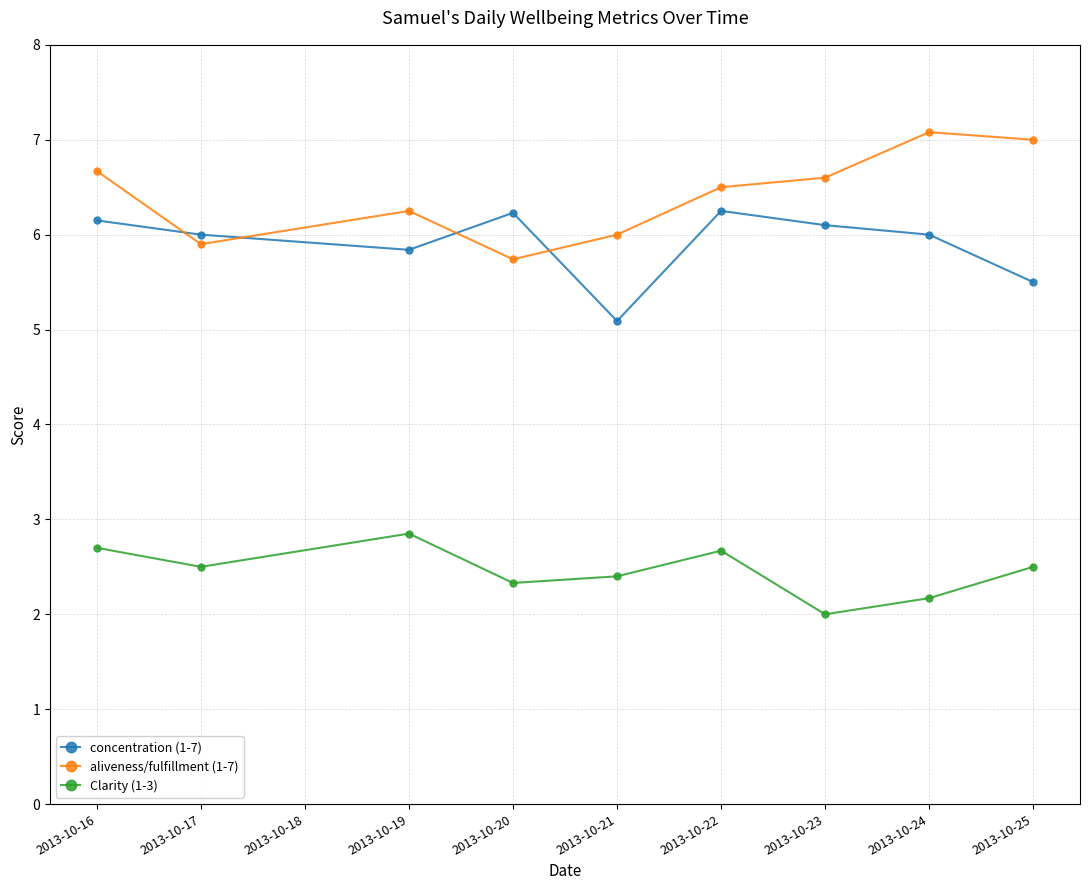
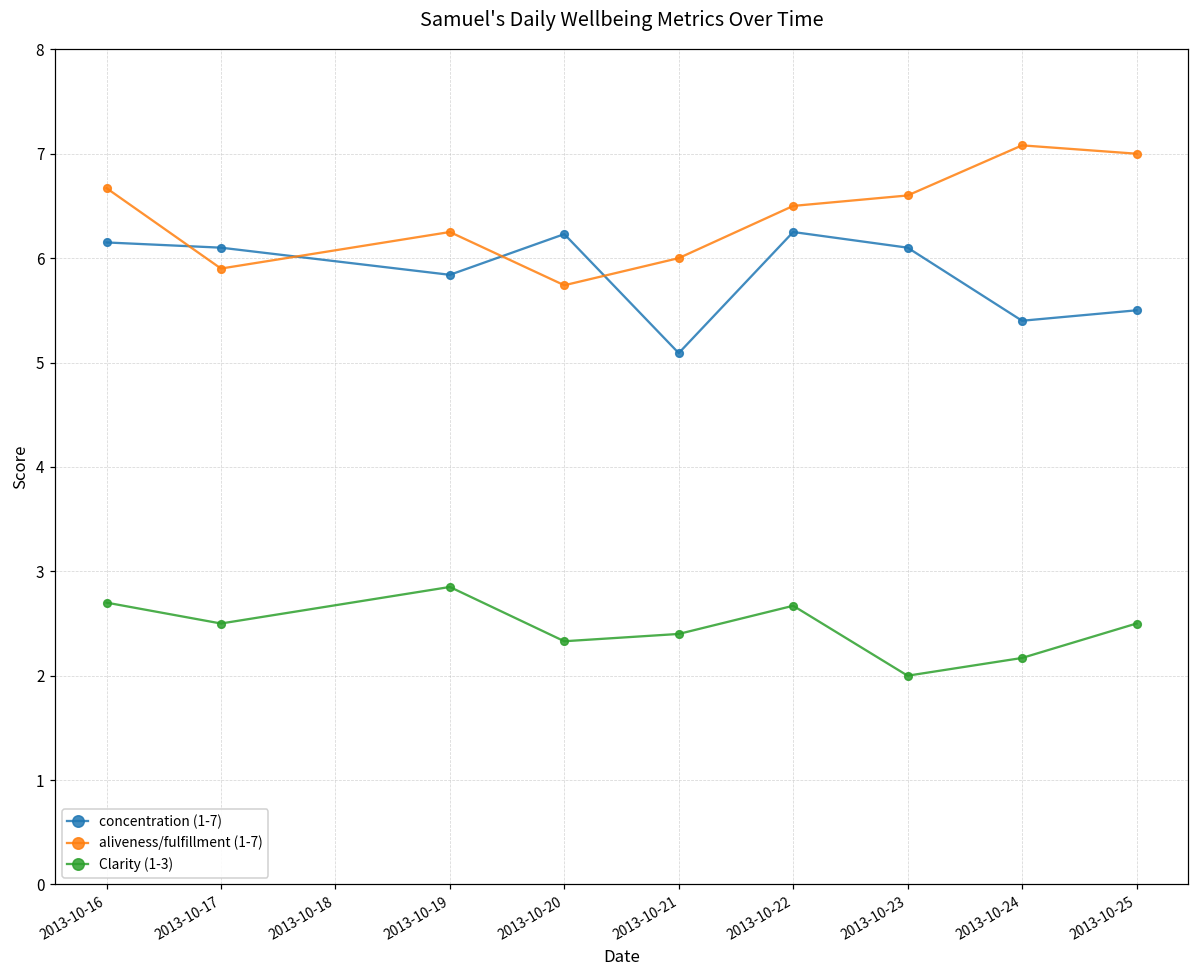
concentration (1-7), 2013-10-17: 6.0 -> 6.1
concentration (1-7), 2013-10-24: 6.0 -> 5.4
